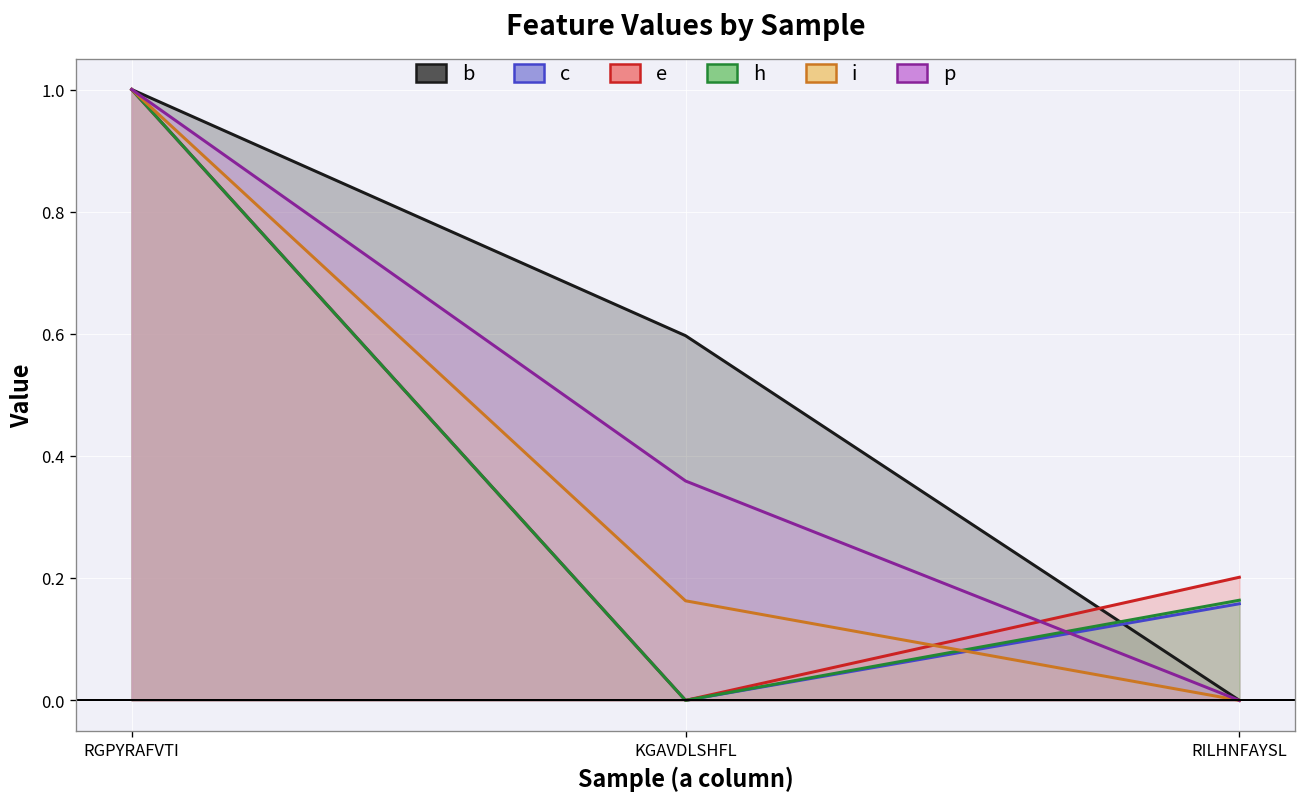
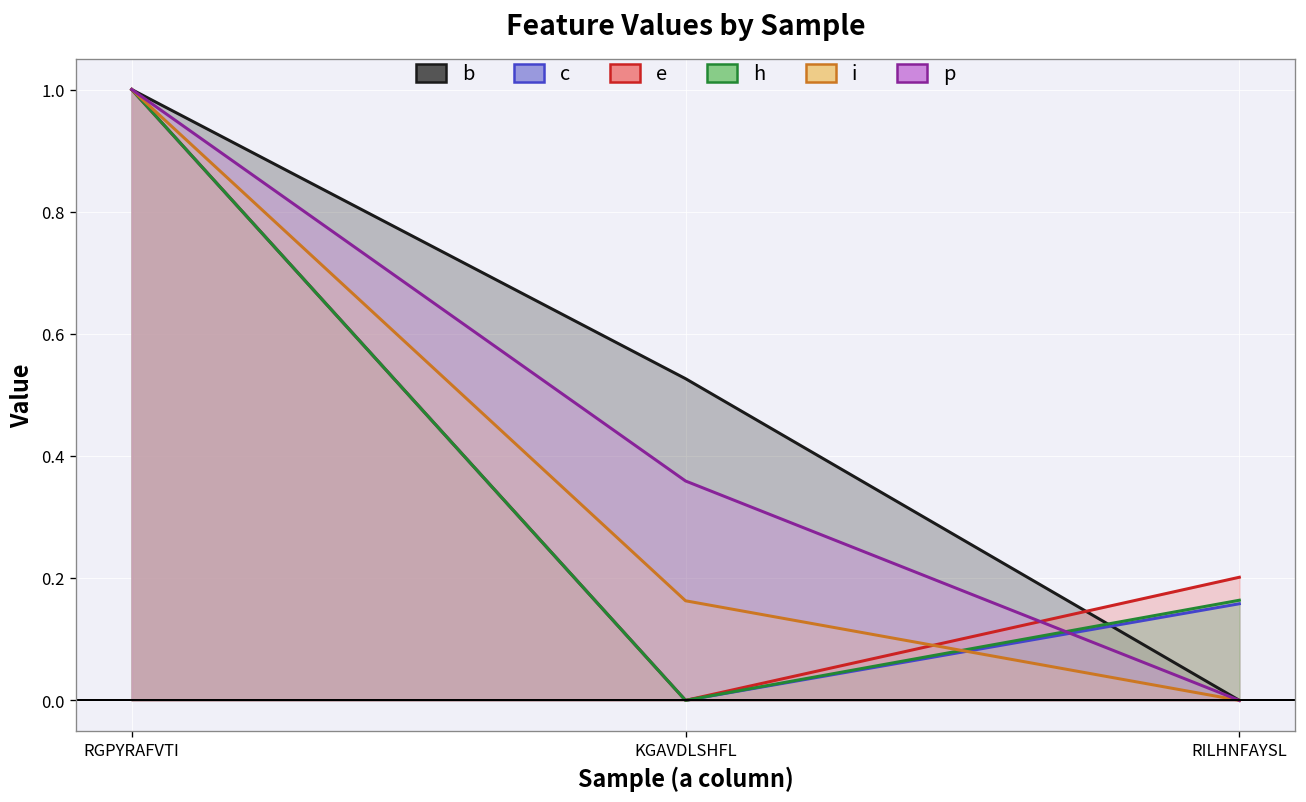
b, KGAVDLSHFL: 0.60 -> 0.53
